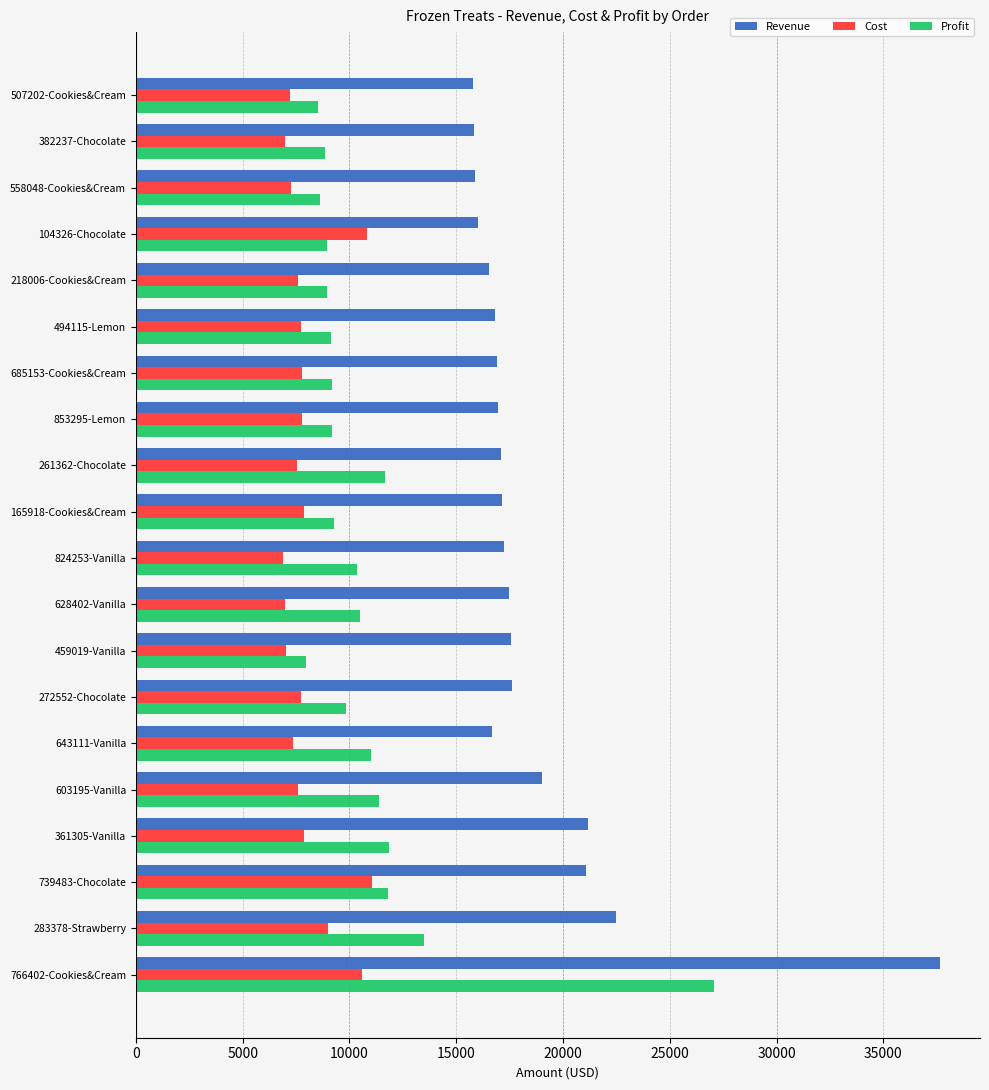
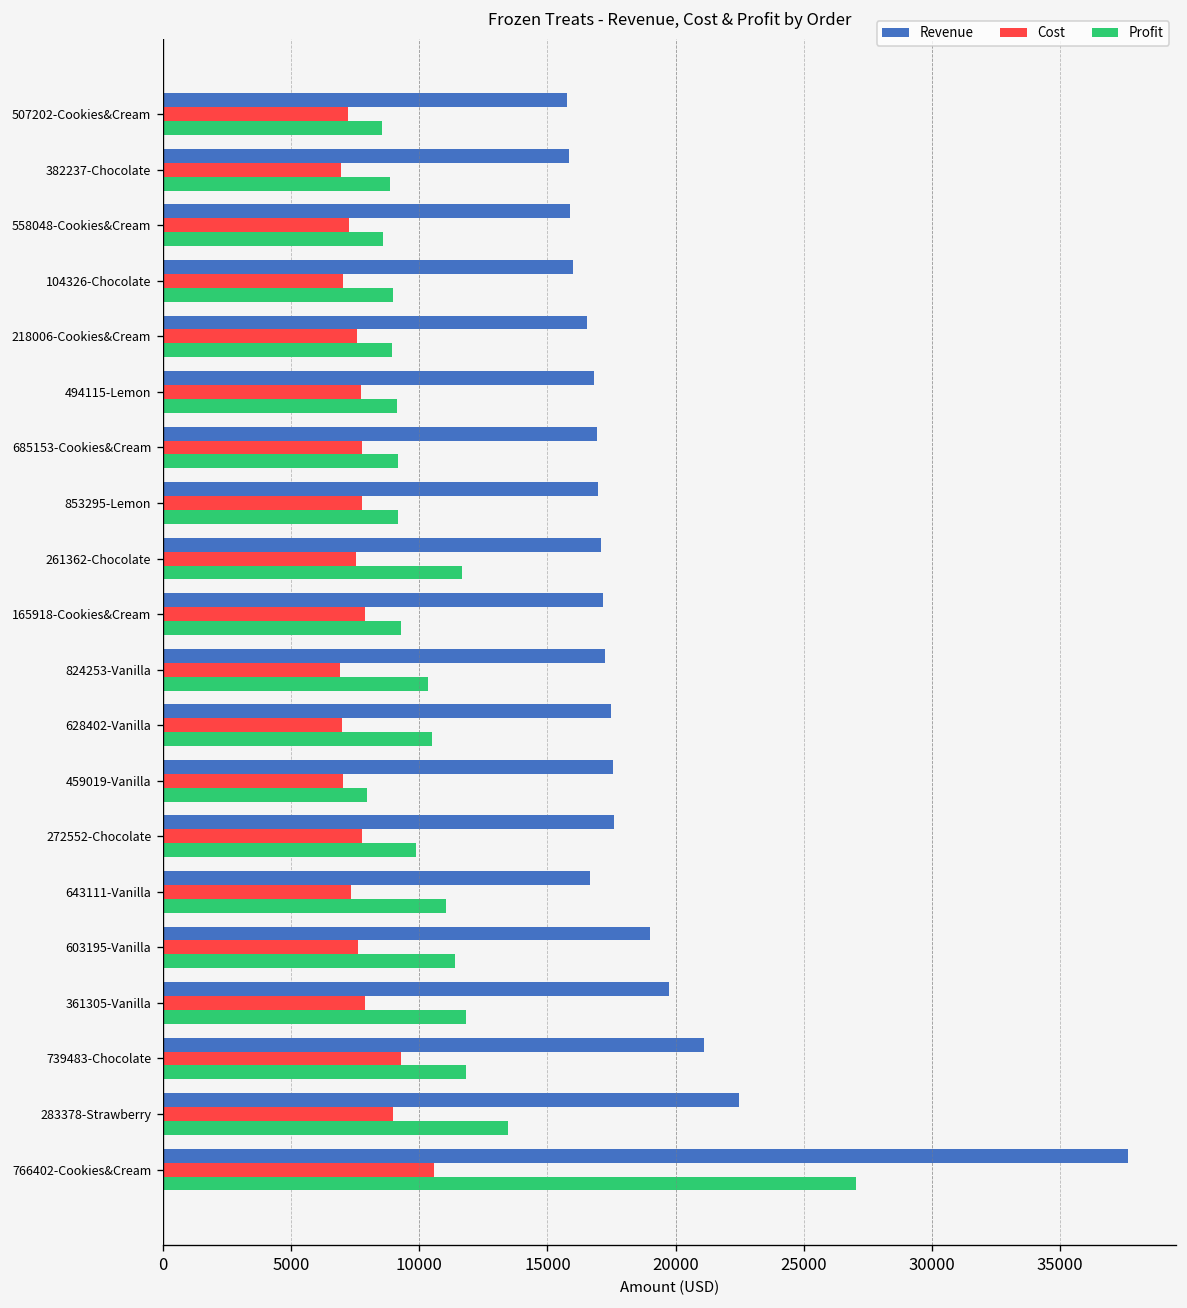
Cost, 104326-Chocolate: 10800 -> 7000
Revenue, 361305-Vanilla: 21200 -> 19700
Cost, 739483-Chocolate: 11100 -> 9300
